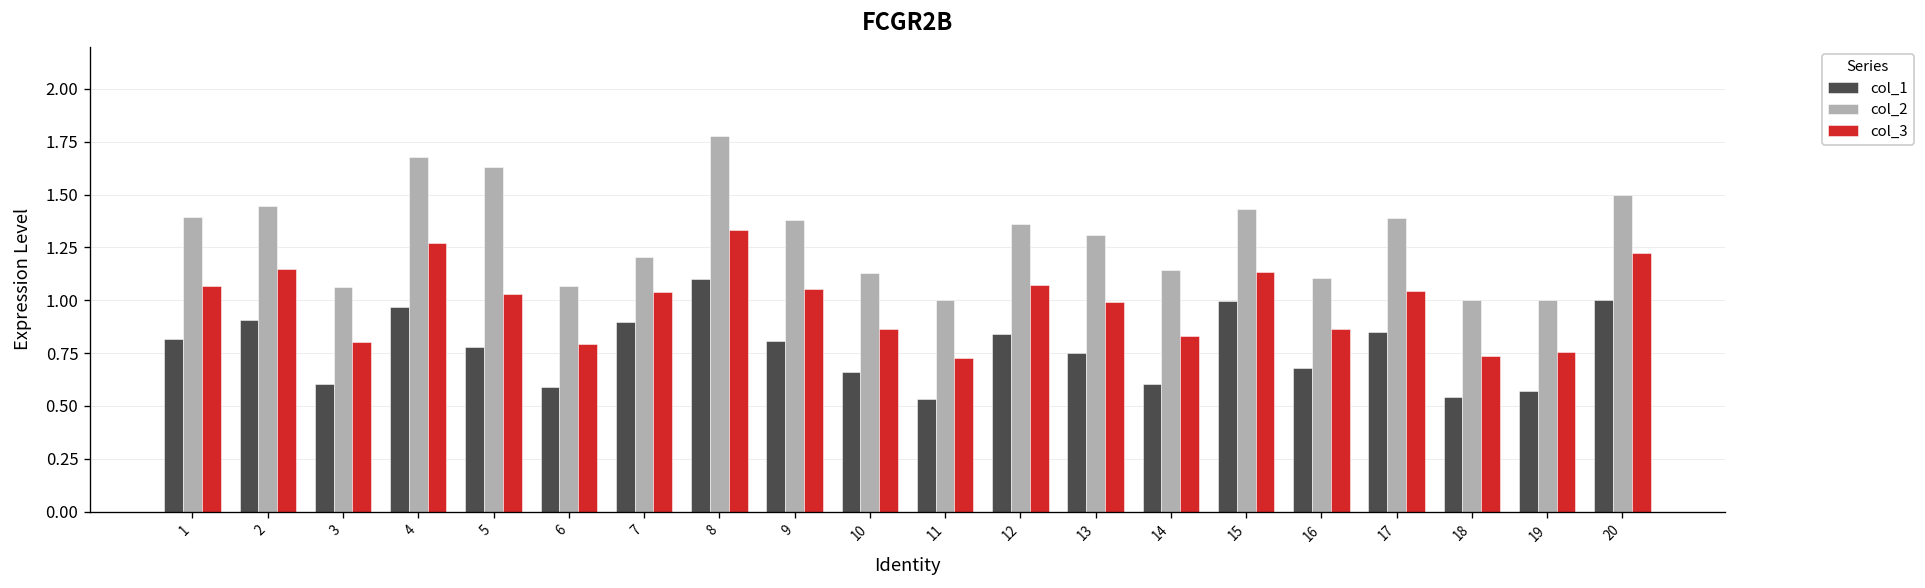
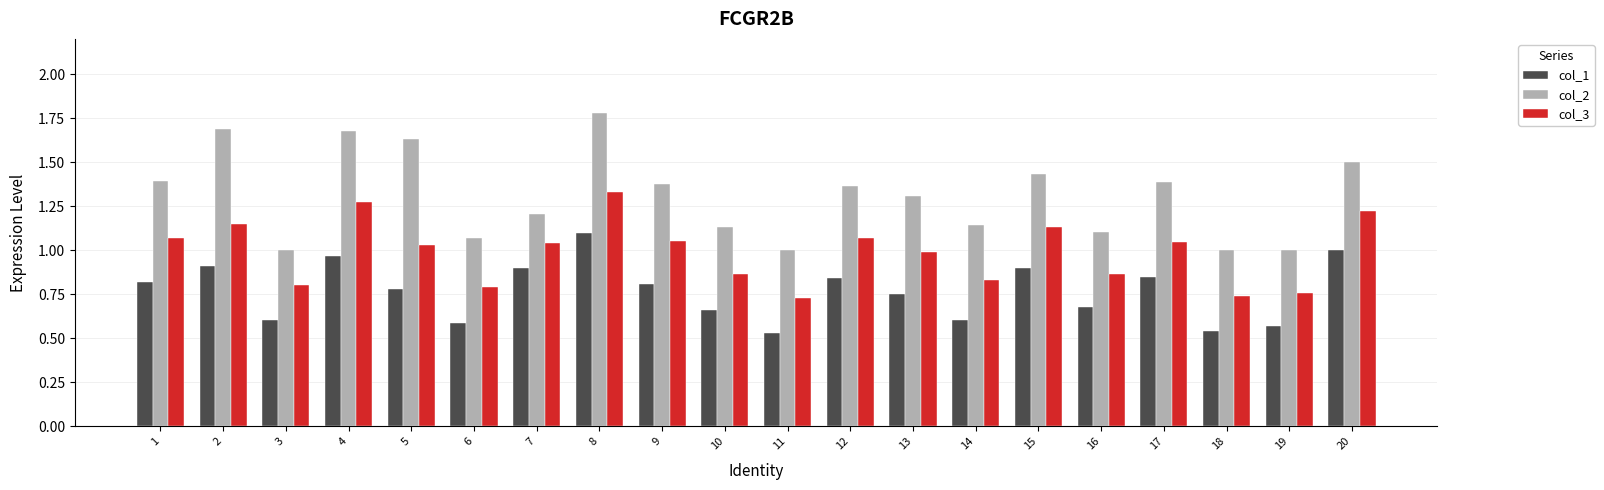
col_2, 2: 1.45 -> 1.69
col_2, 3: 1.06 -> 1.00
col_1, 15: 1.00 -> 0.90
